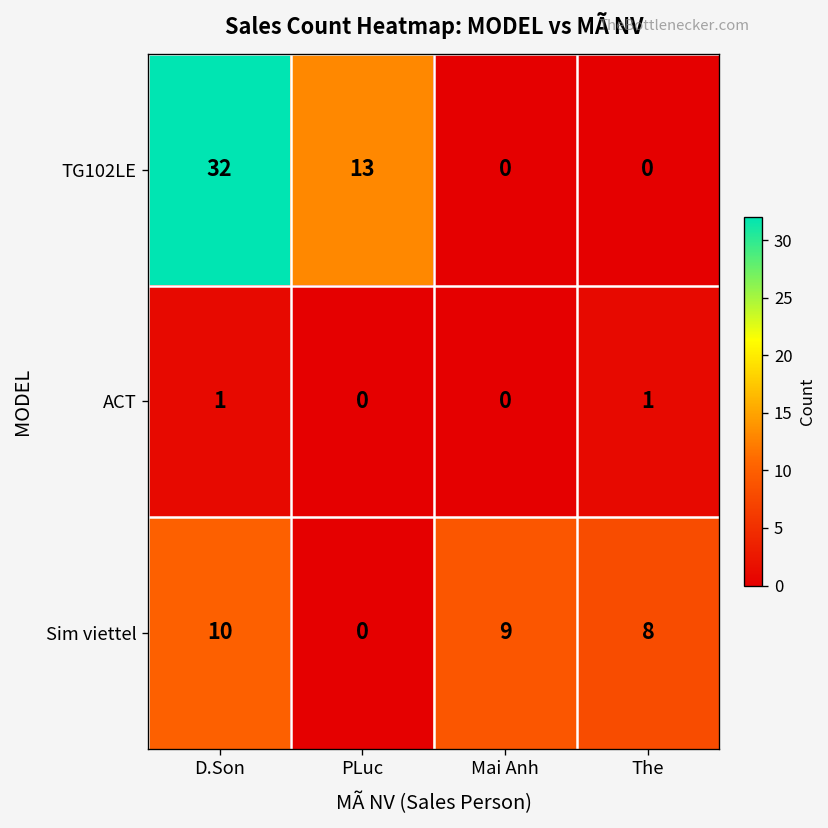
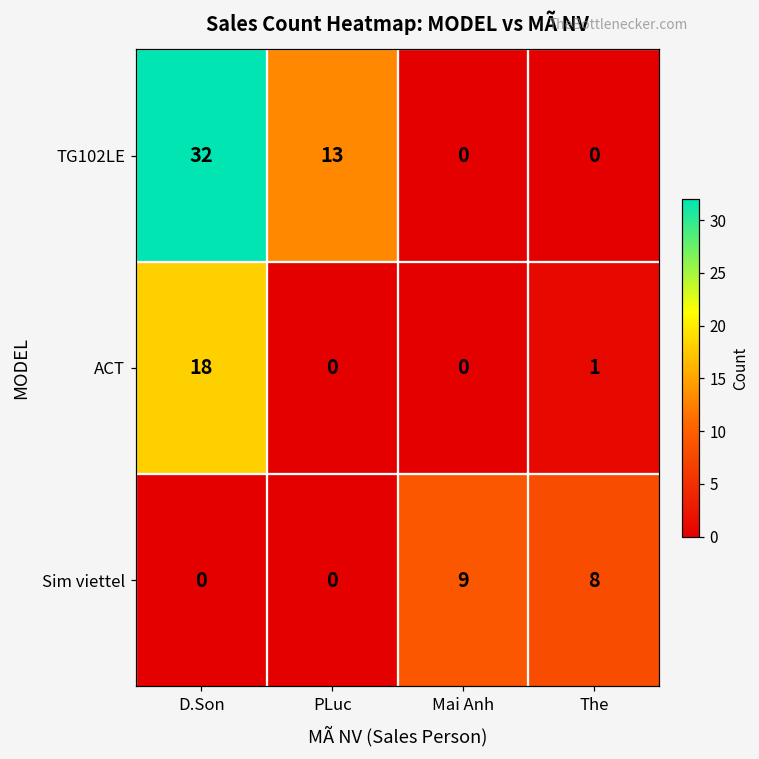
ACT, D.Son: 1 -> 18
Sim viettel, D.Son: 10 -> 0
